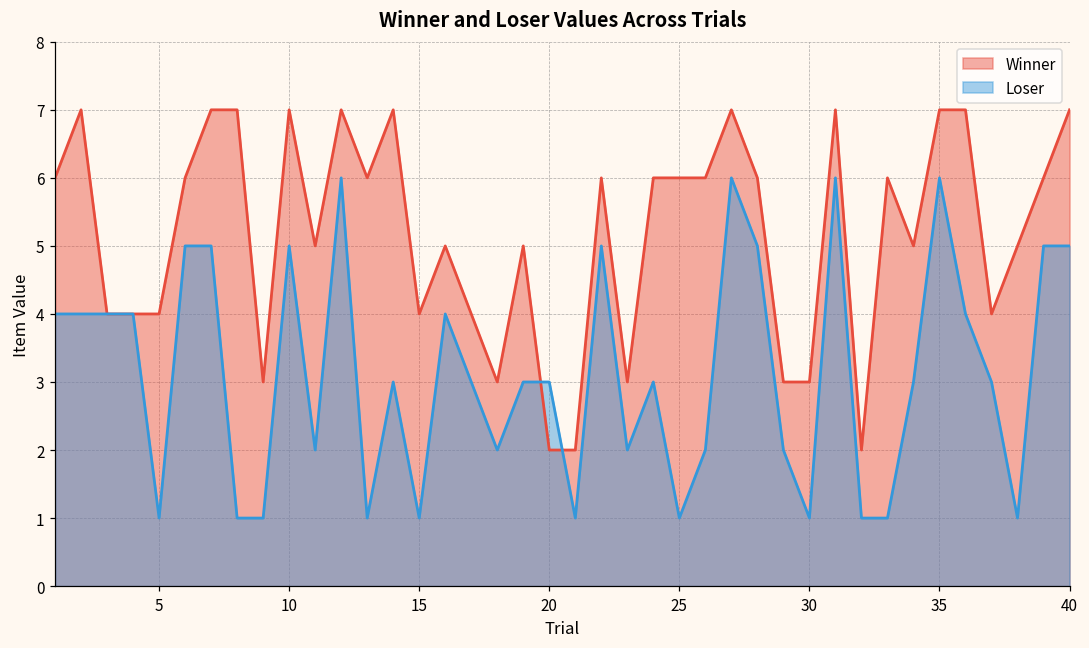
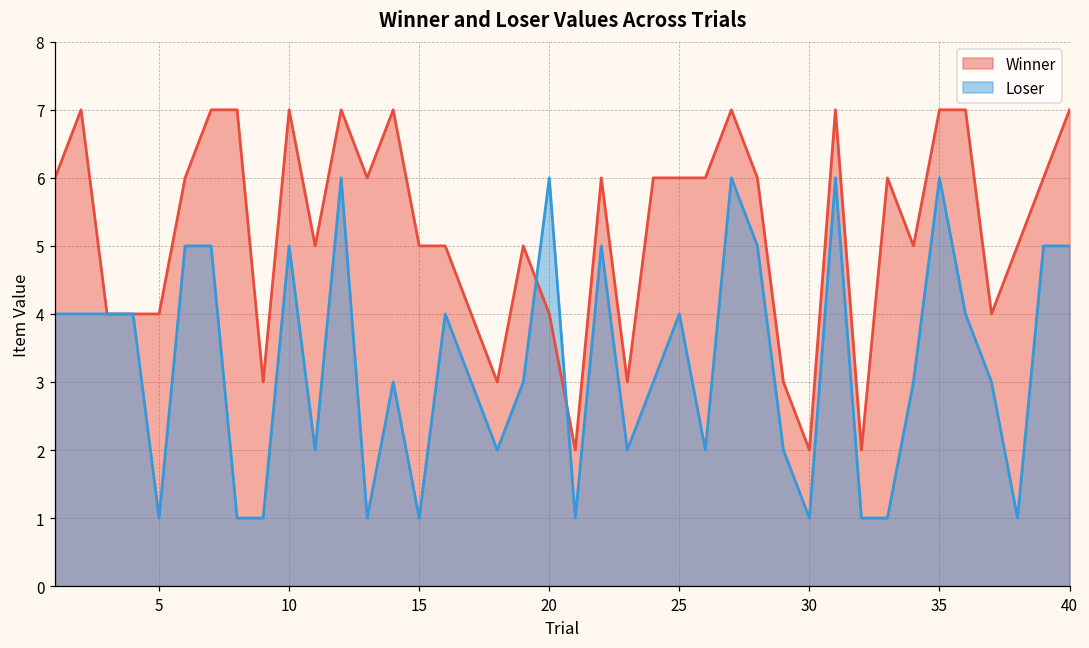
Winner, 15: 4 -> 5
Winner, 20: 2 -> 4
Loser, 20: 3 -> 6
Loser, 25: 1 -> 4
Winner, 30: 3 -> 2
